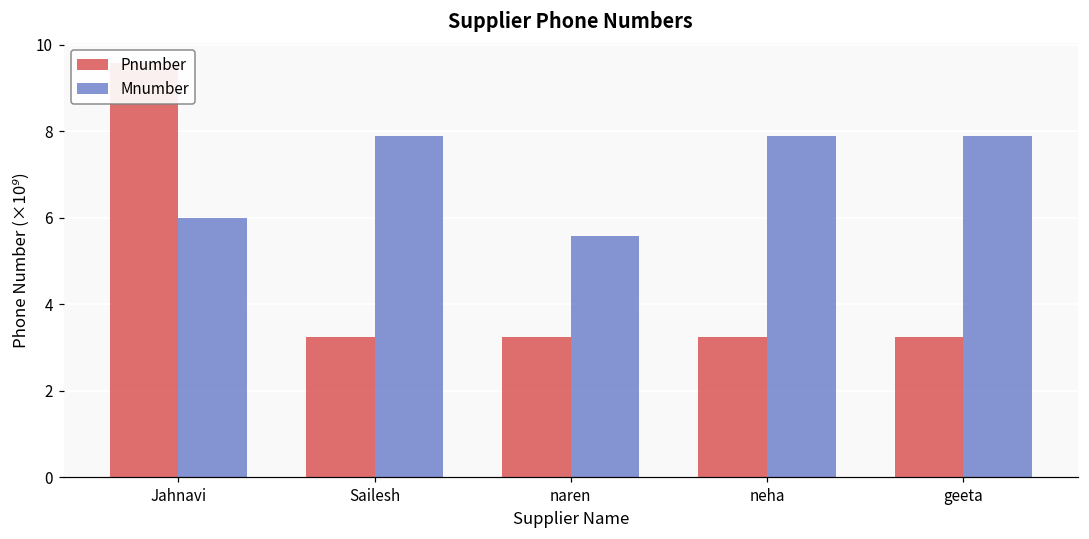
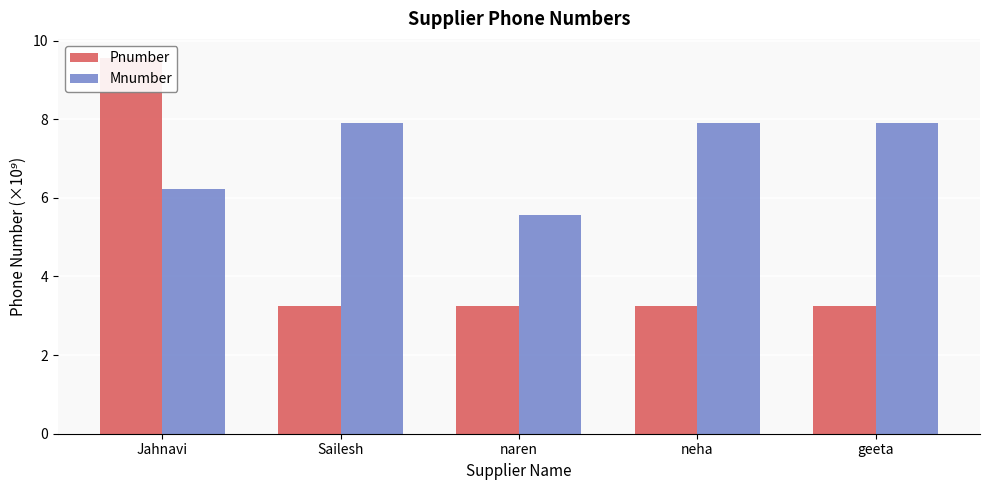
Mnumber, Jahnavi: 6.0 -> 6.2
